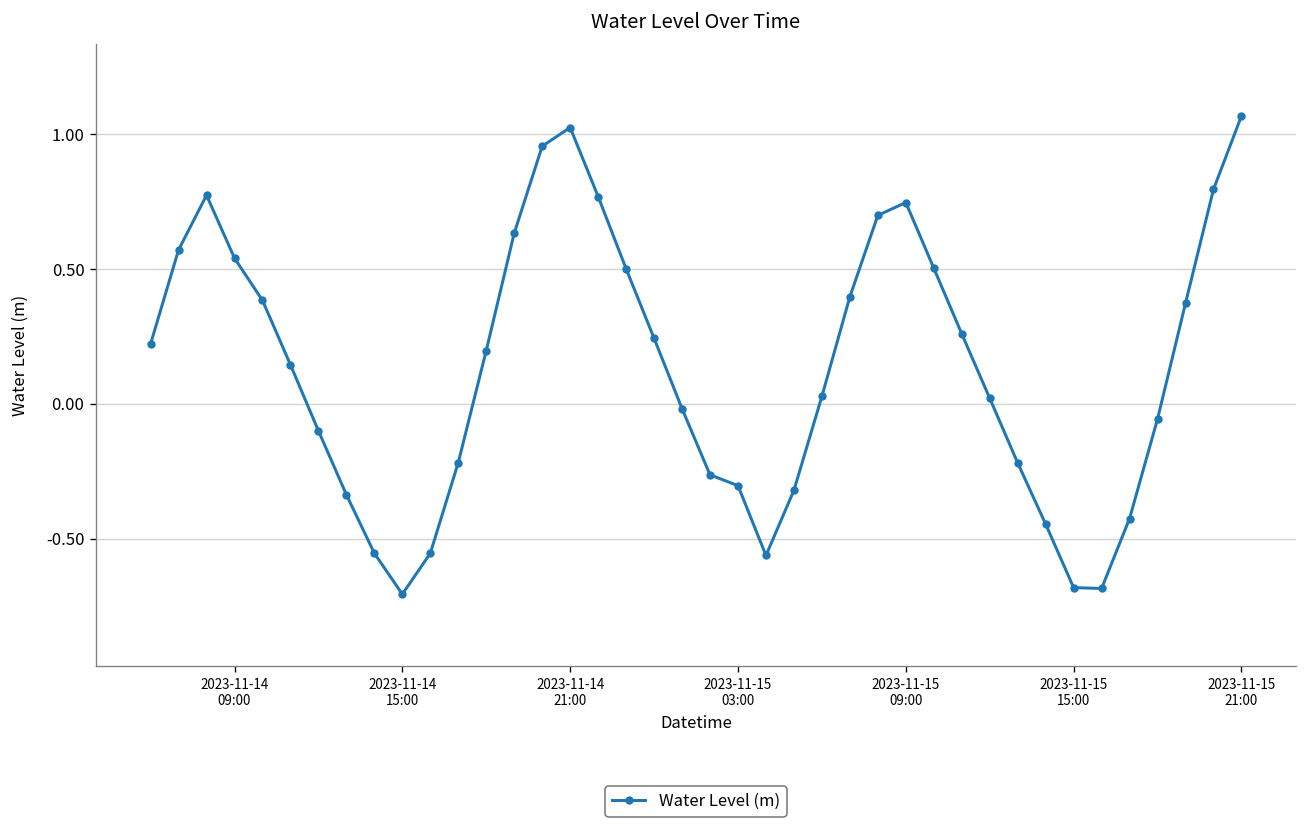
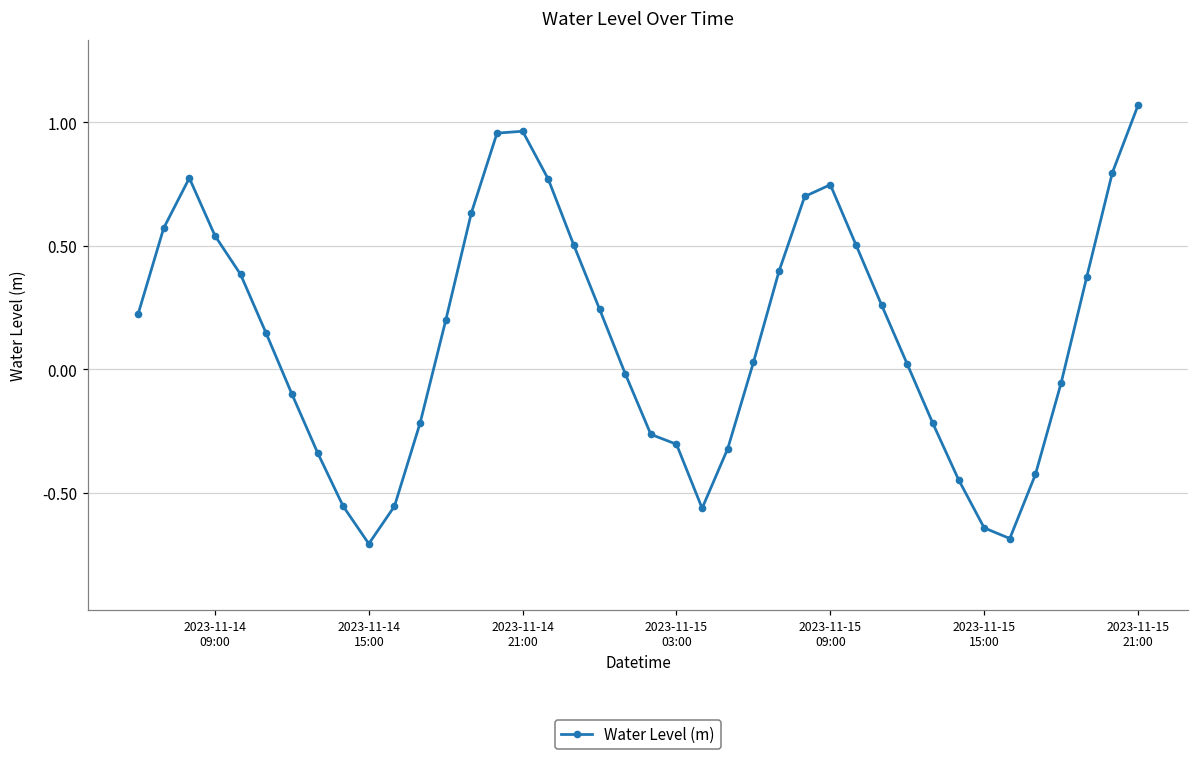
2023-11-14 21:00: 1.02 -> 0.96
2023-11-15 15:00: -0.68 -> -0.64
